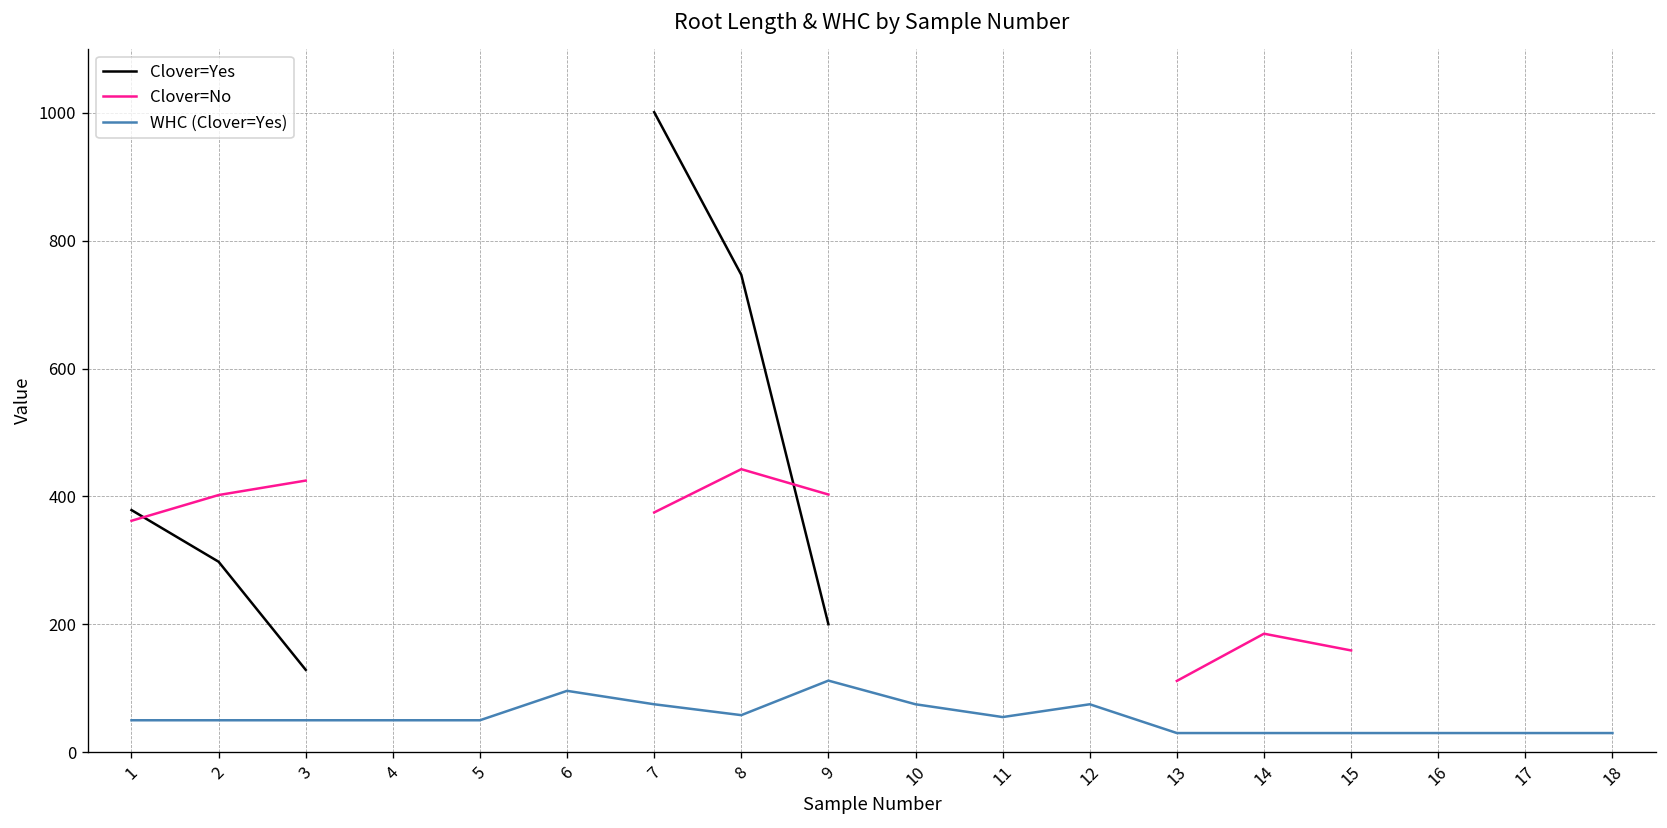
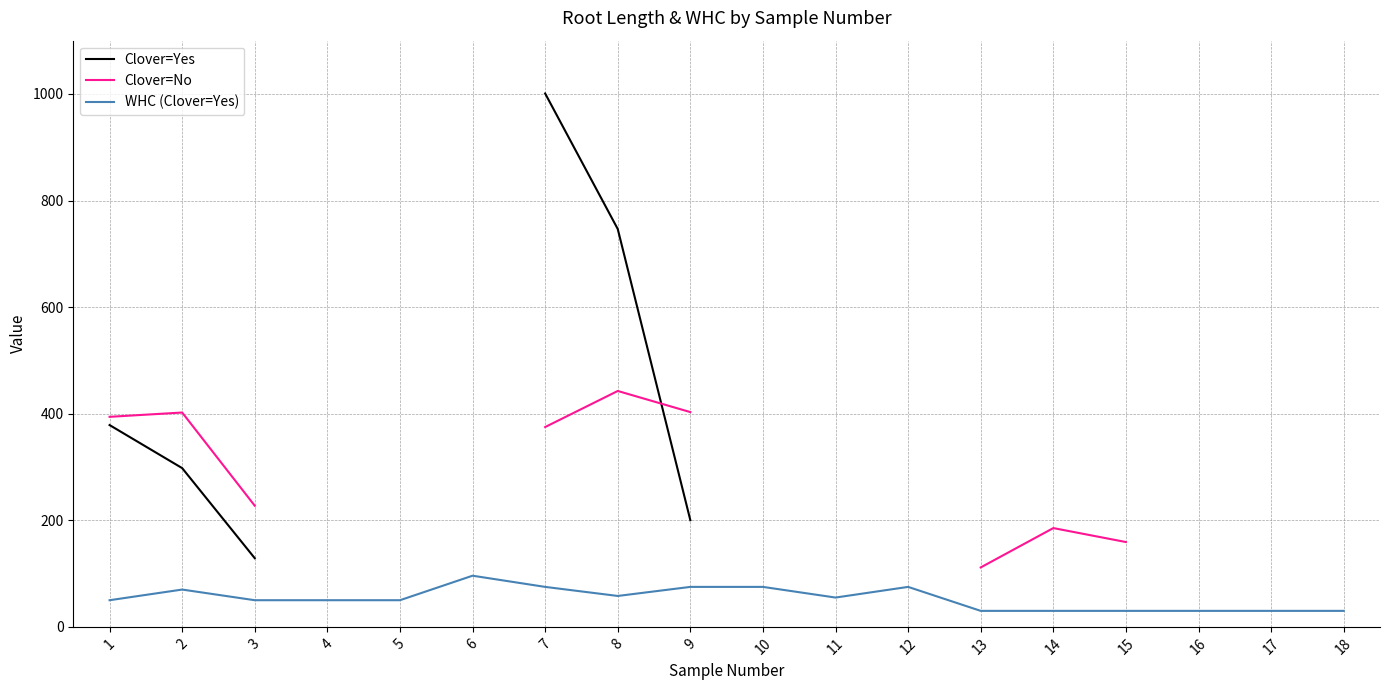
Clover=No, 1: 360 -> 390
WHC (Clover=Yes), 2: 50 -> 70
Clover=No, 3: 420 -> 230
WHC (Clover=Yes), 9: 110 -> 80
